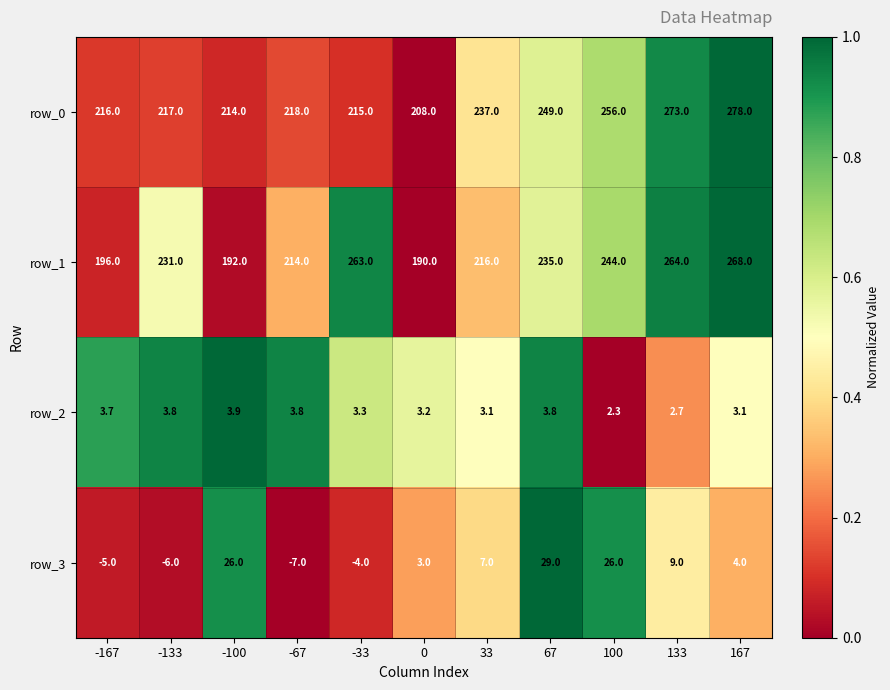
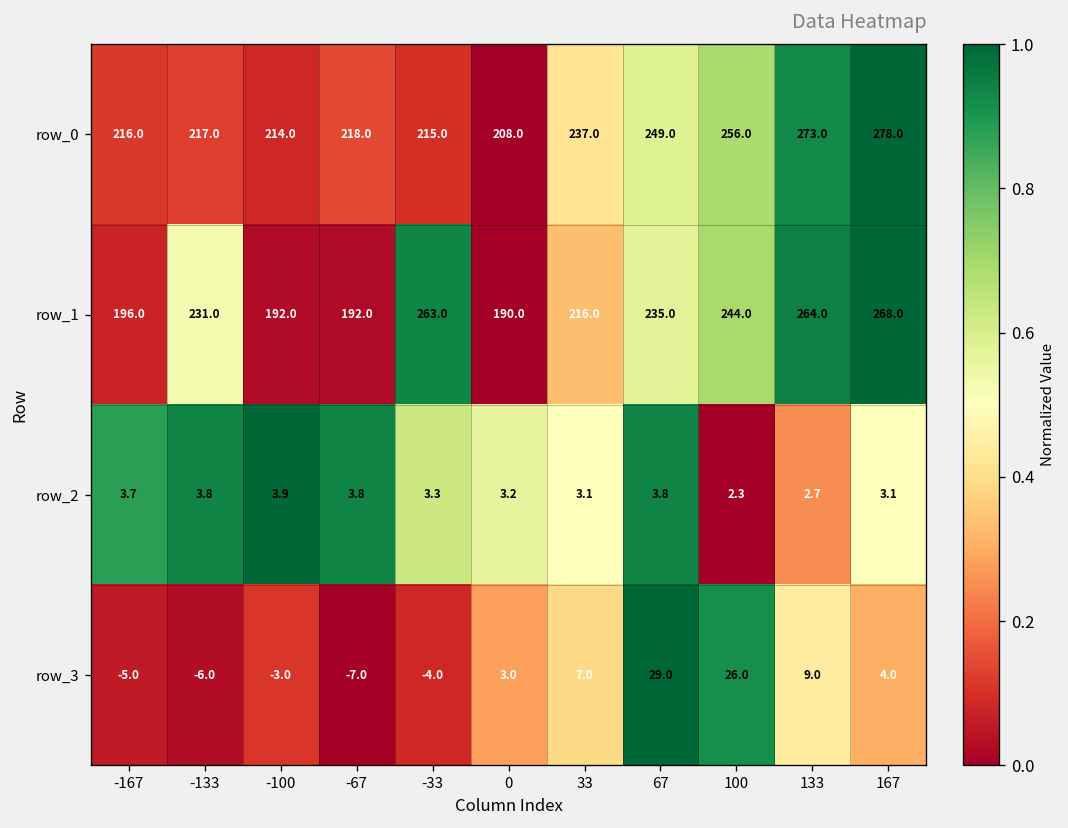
row_1, -67: 214.0 -> 192.0
row_3, -100: 26.0 -> -3.0
